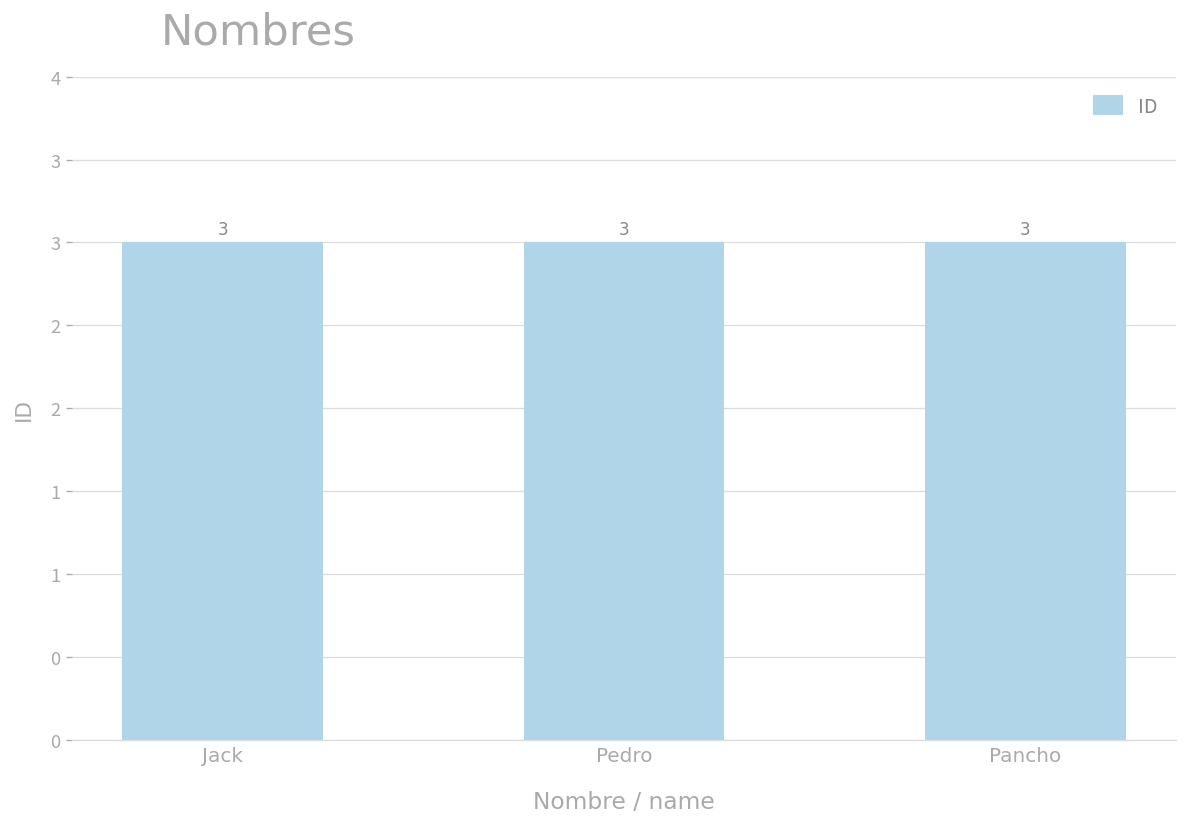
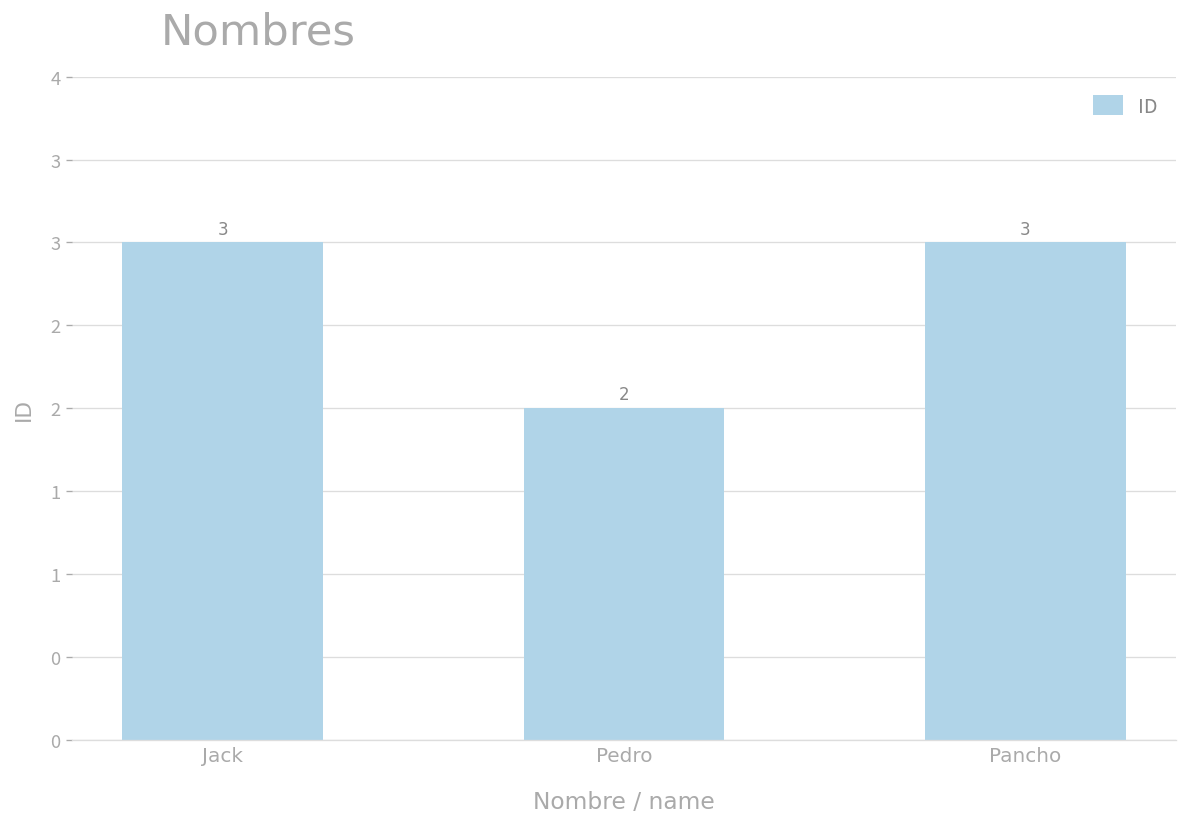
Pedro: 3 -> 2
